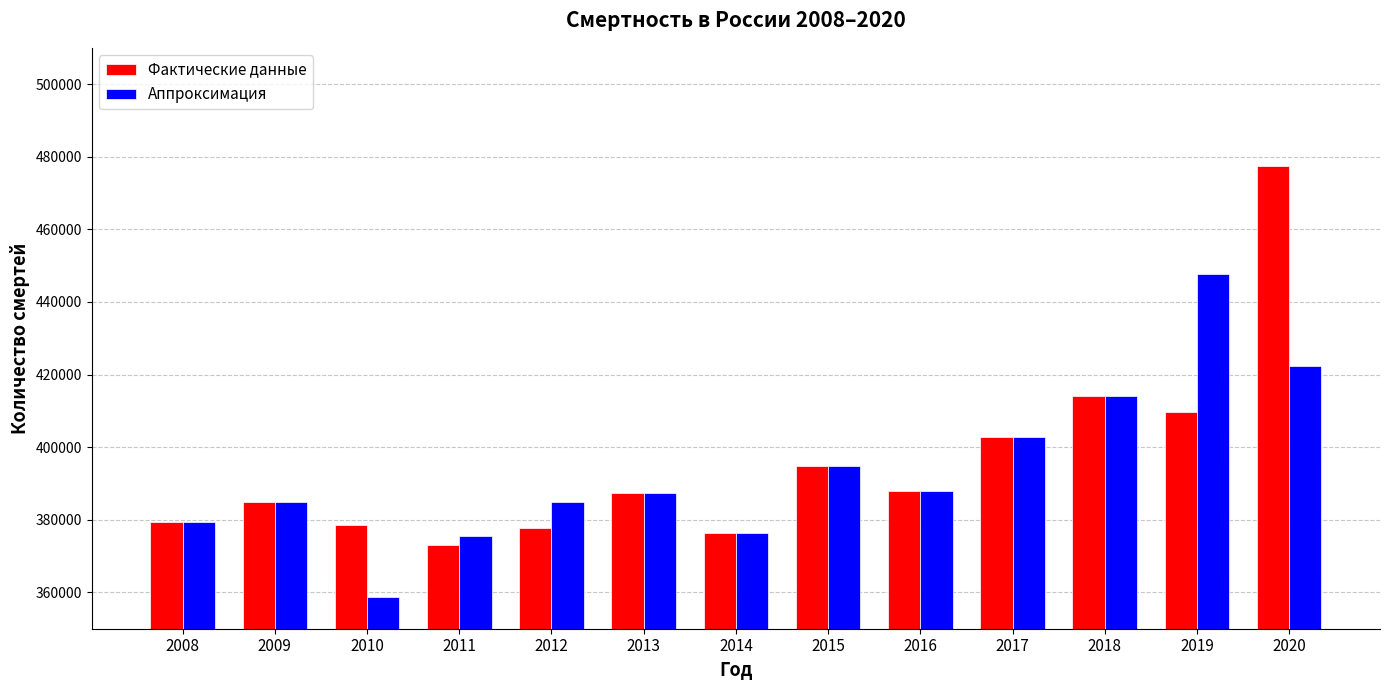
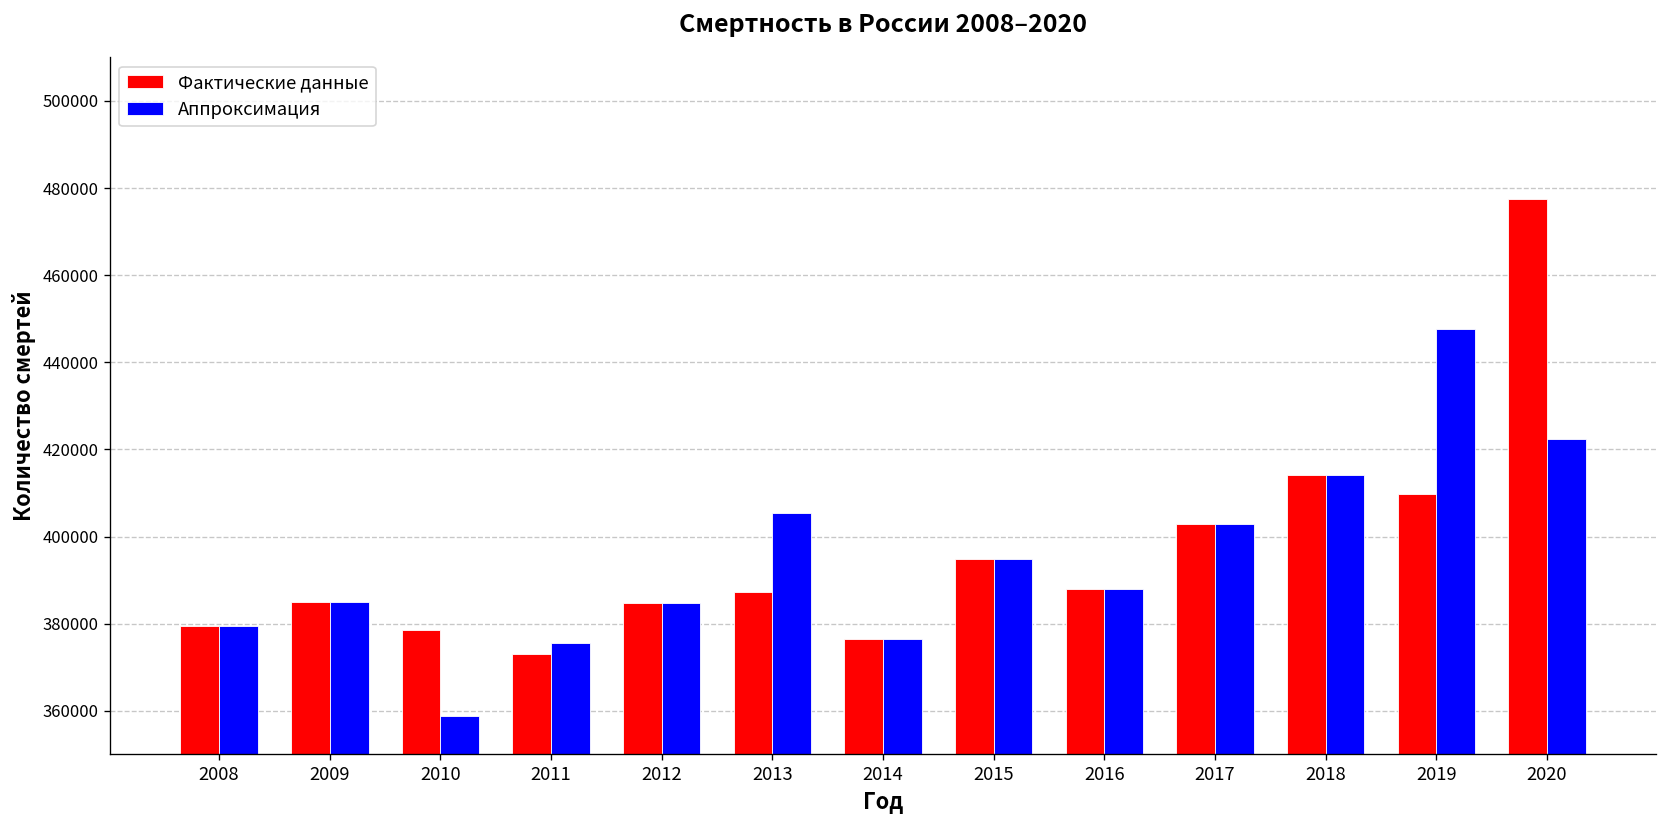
Фактические данные, 2012: 378000 -> 385000
Аппроксимация, 2013: 387000 -> 405000
